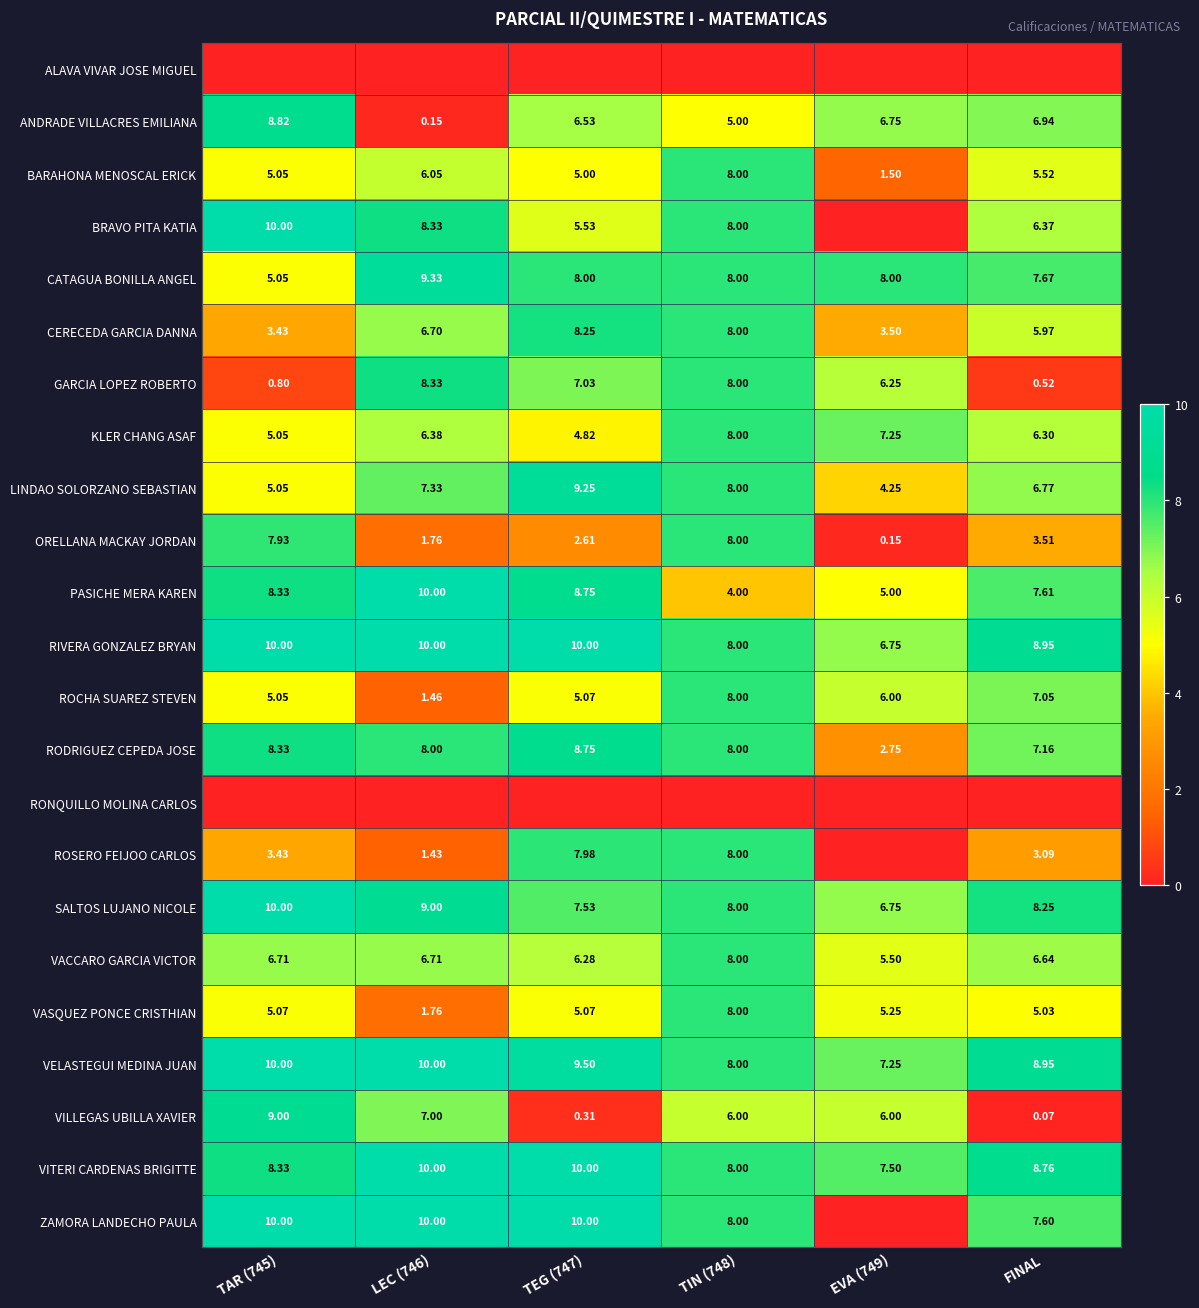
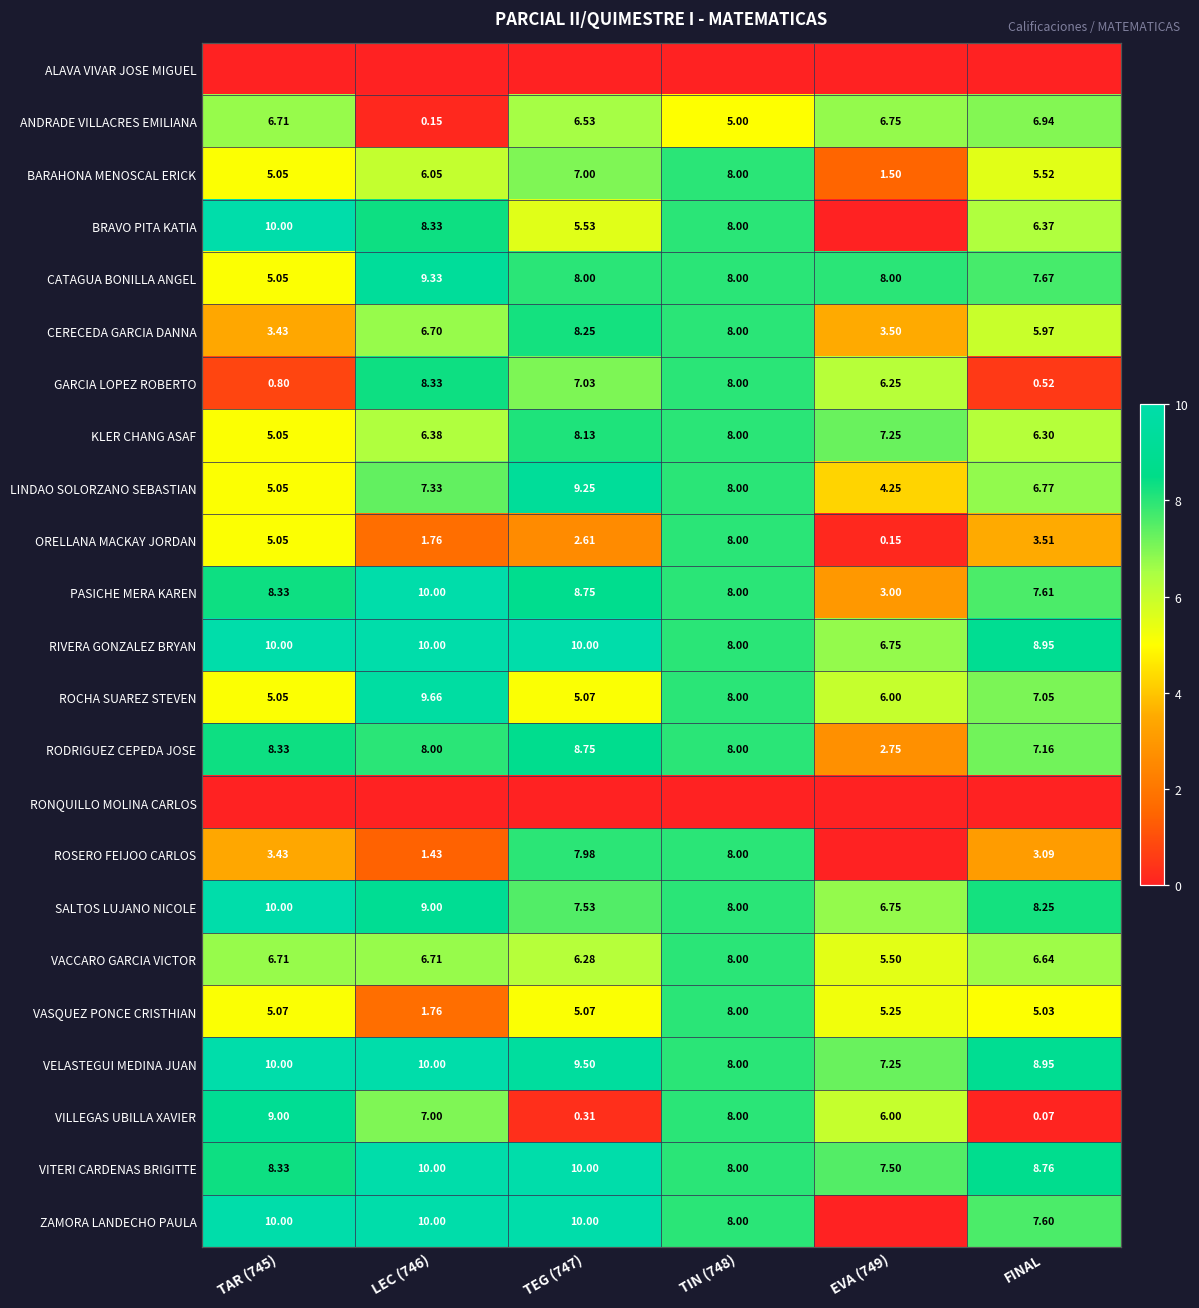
ANDRADE VILLACRES EMILIANA, TAR (745): 8.82 -> 6.71
BARAHONA MENOSCAL ERICK, TEG (747): 5.00 -> 7.00
KLER CHANG ASAF, TEG (747): 4.82 -> 8.13
ORELLANA MACKAY JORDAN, TAR (745): 7.93 -> 5.05
PASICHE MERA KAREN, TIN (748): 4.00 -> 8.00
PASICHE MERA KAREN, EVA (749): 5.00 -> 3.00
ROCHA SUAREZ STEVEN, LEC (746): 1.46 -> 9.66
VILLEGAS UBILLA XAVIER, TIN (748): 6.00 -> 8.00
